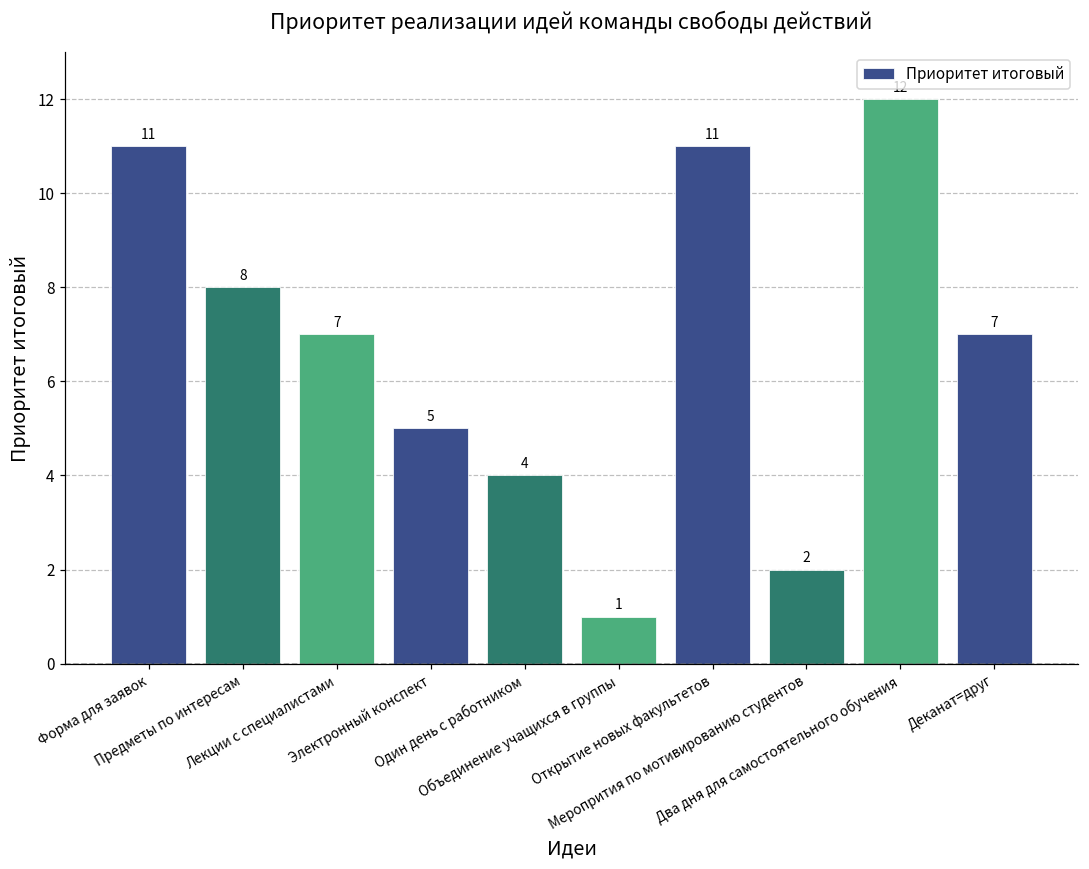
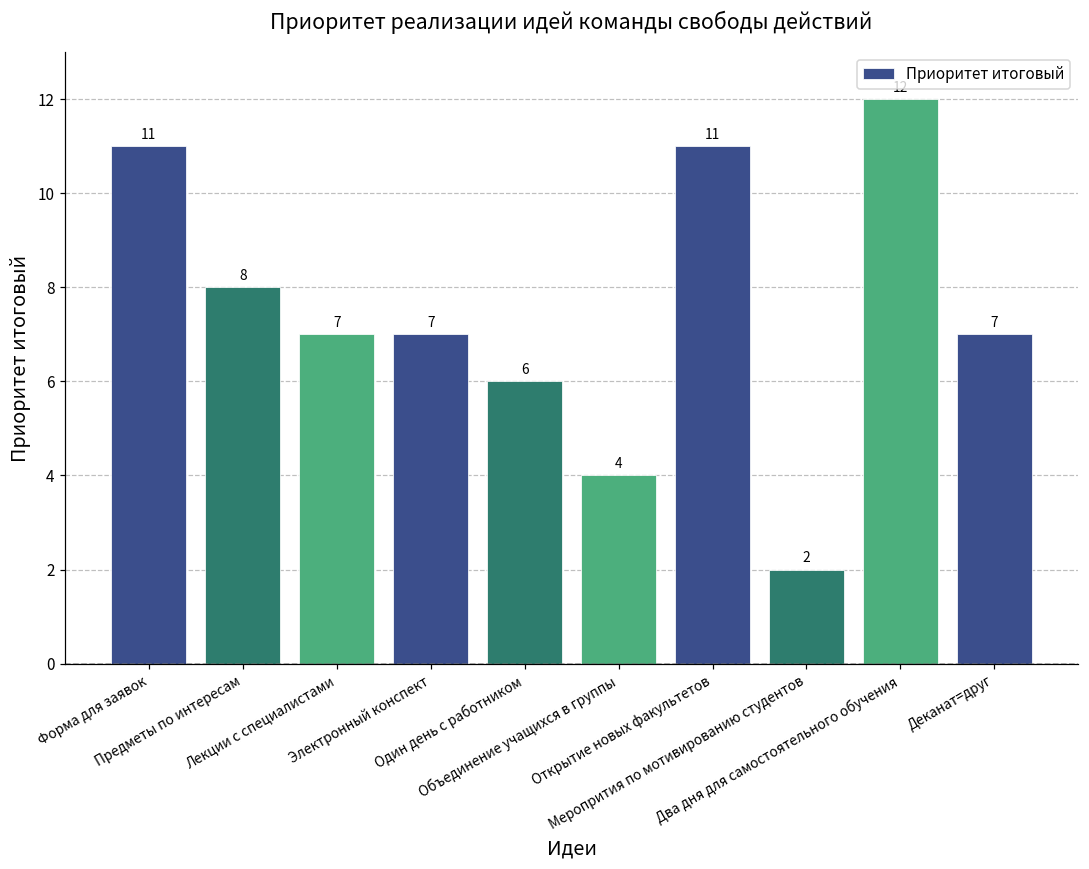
Электронный конспект: 5 -> 7
Один день с работником: 4 -> 6
Объединение учащихся в группы: 1 -> 4
